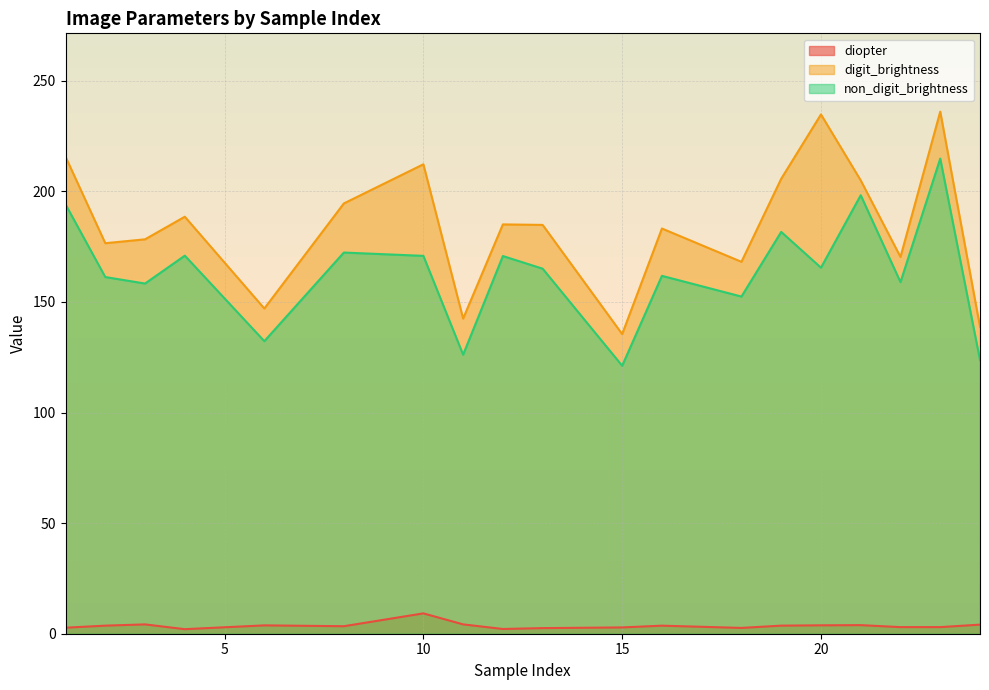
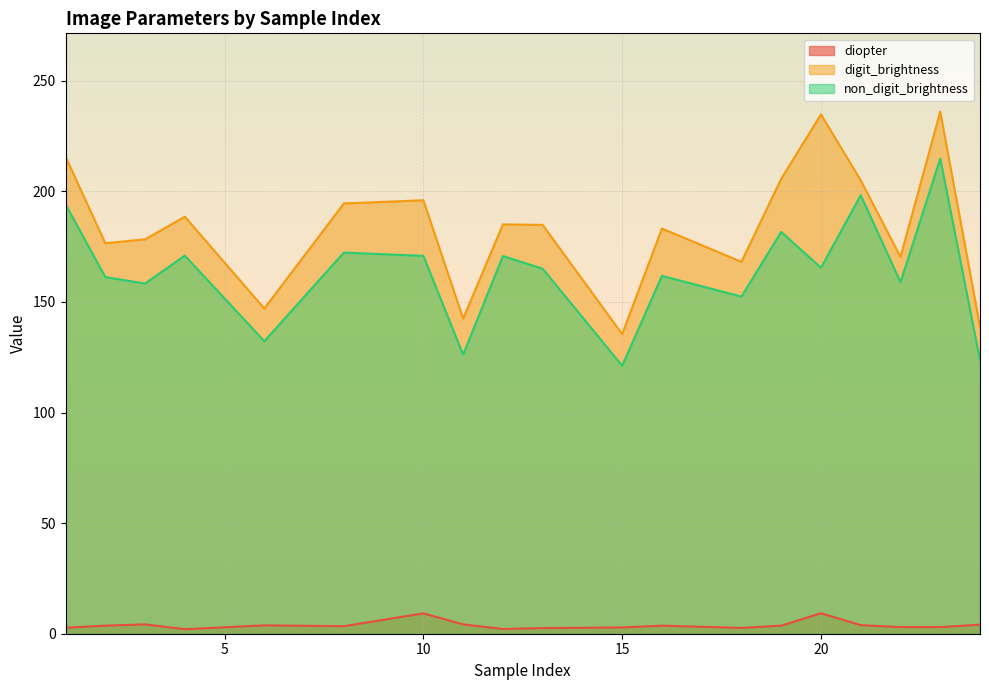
digit_brightness, 10: 212 -> 196
diopter, 20: 4 -> 9
